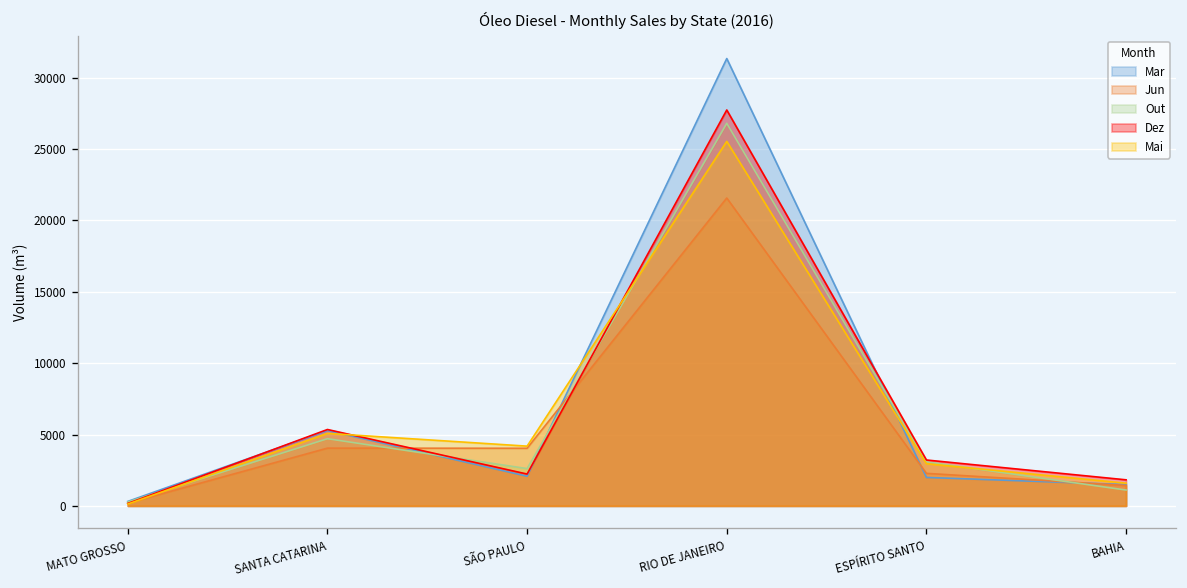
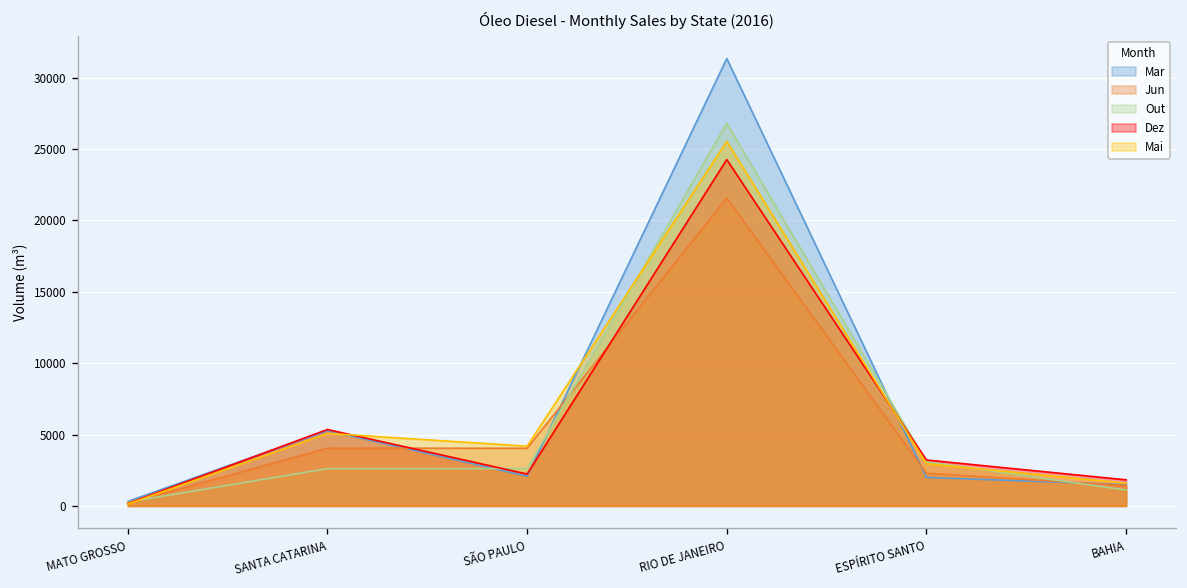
Out, SANTA CATARINA: 4700 -> 2600
Dez, RIO DE JANEIRO: 27700 -> 24300
